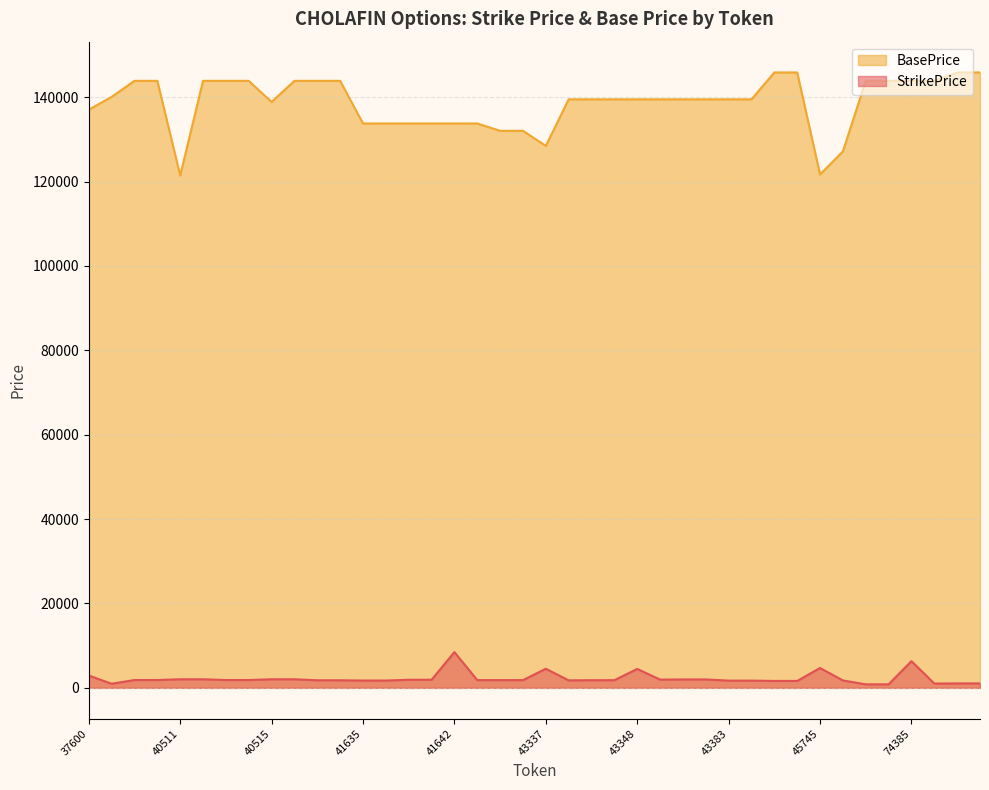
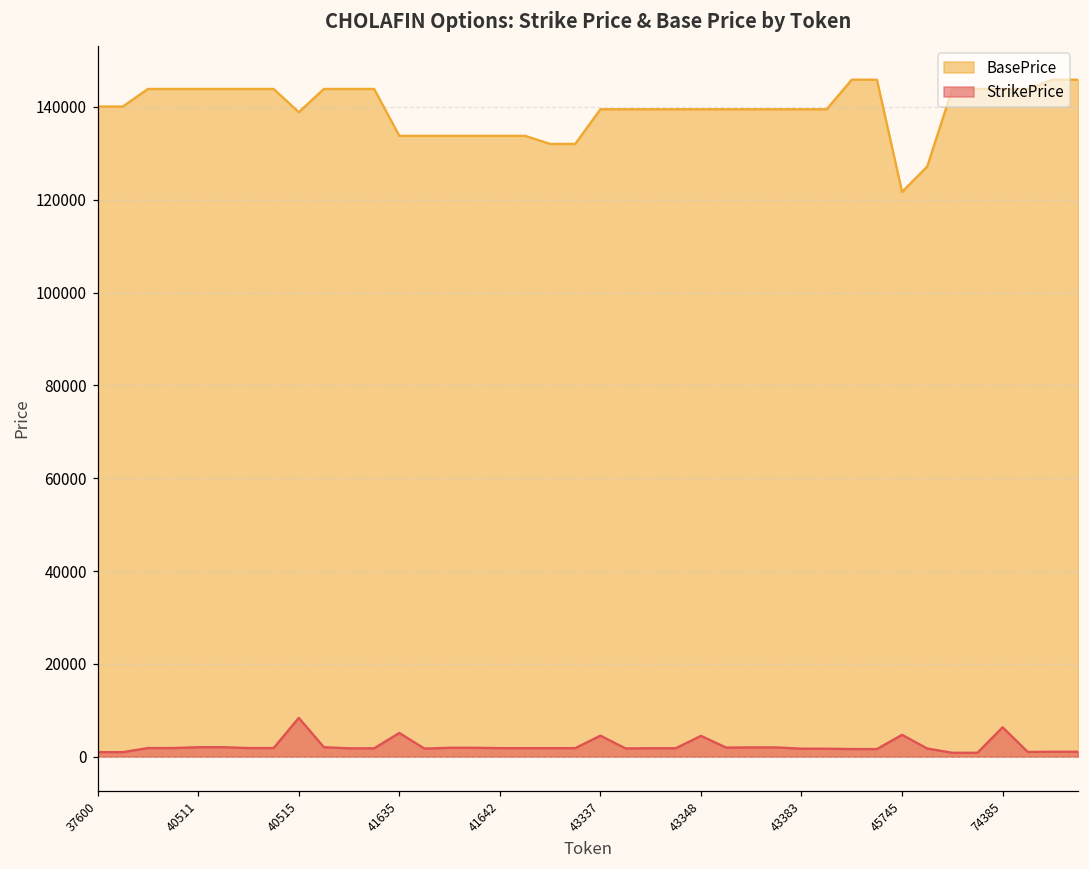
BasePrice, 37600: 137000 -> 140000
StrikePrice, 37600: 3000 -> 1000
BasePrice, 40511: 121000 -> 144000
StrikePrice, 40515: 2000 -> 8000
StrikePrice, 41635: 2000 -> 5000
StrikePrice, 41642: 8000 -> 2000
BasePrice, 43337: 128000 -> 139000
